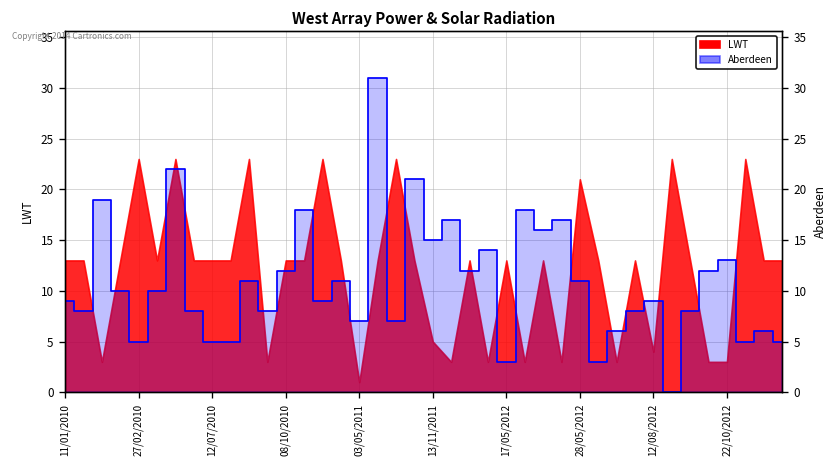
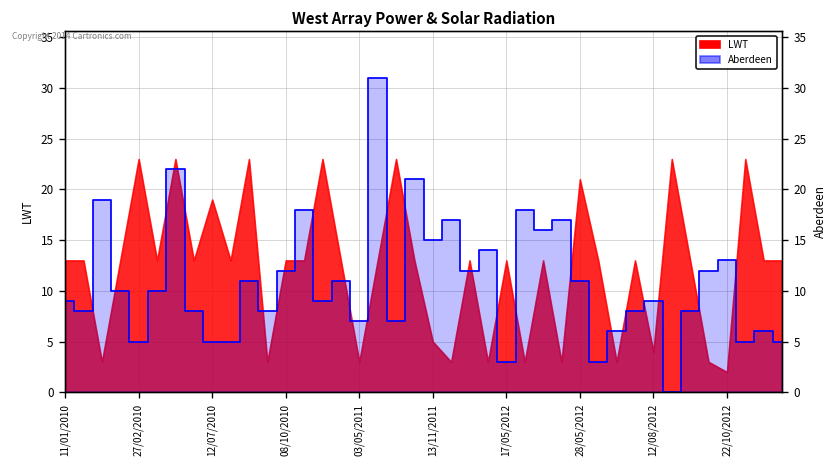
LWT, 12/07/2010: 13 -> 19
LWT, 03/05/2011: 1 -> 3
LWT, 22/10/2012: 3 -> 2
